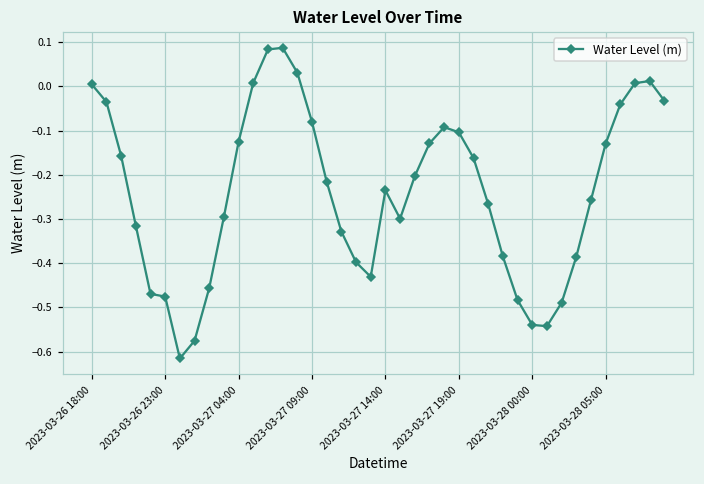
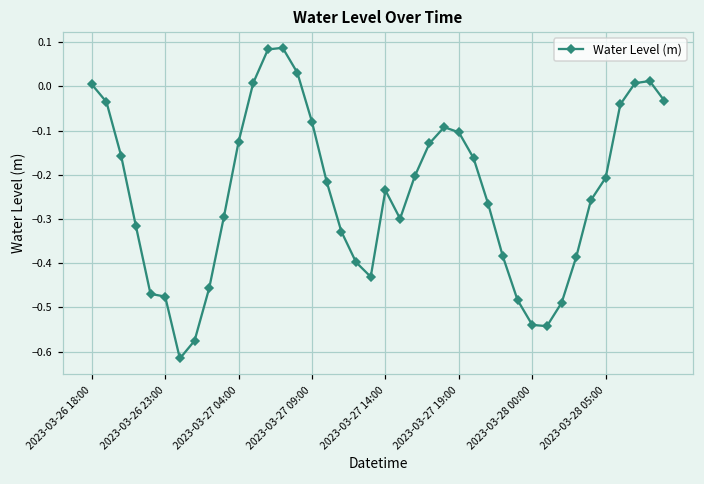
2023-03-28 05:00: -0.13 -> -0.21
